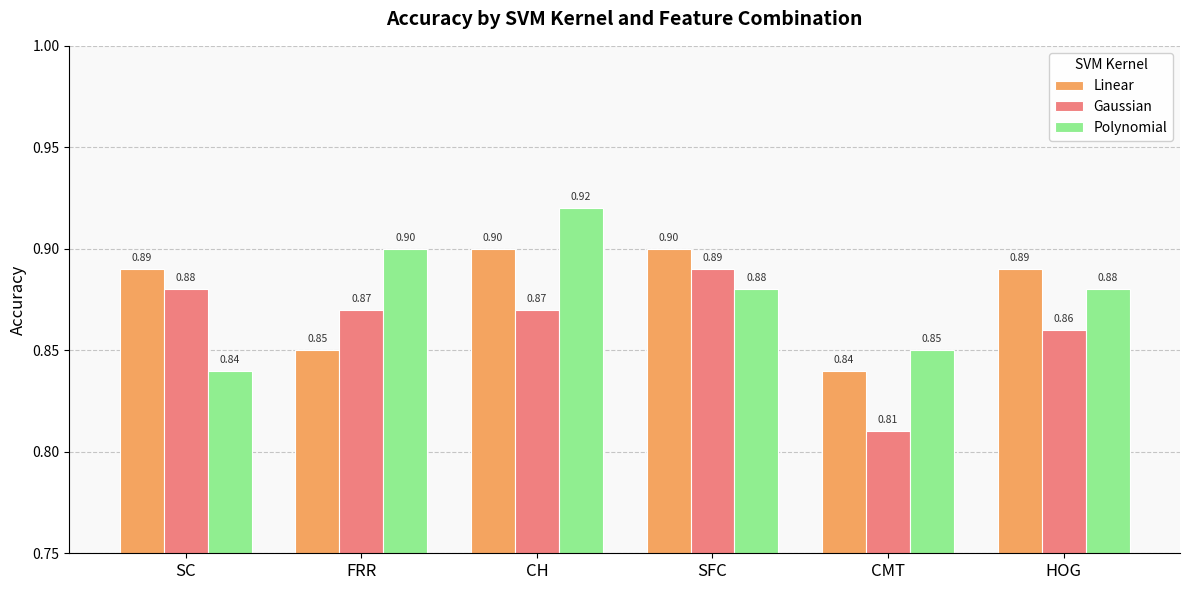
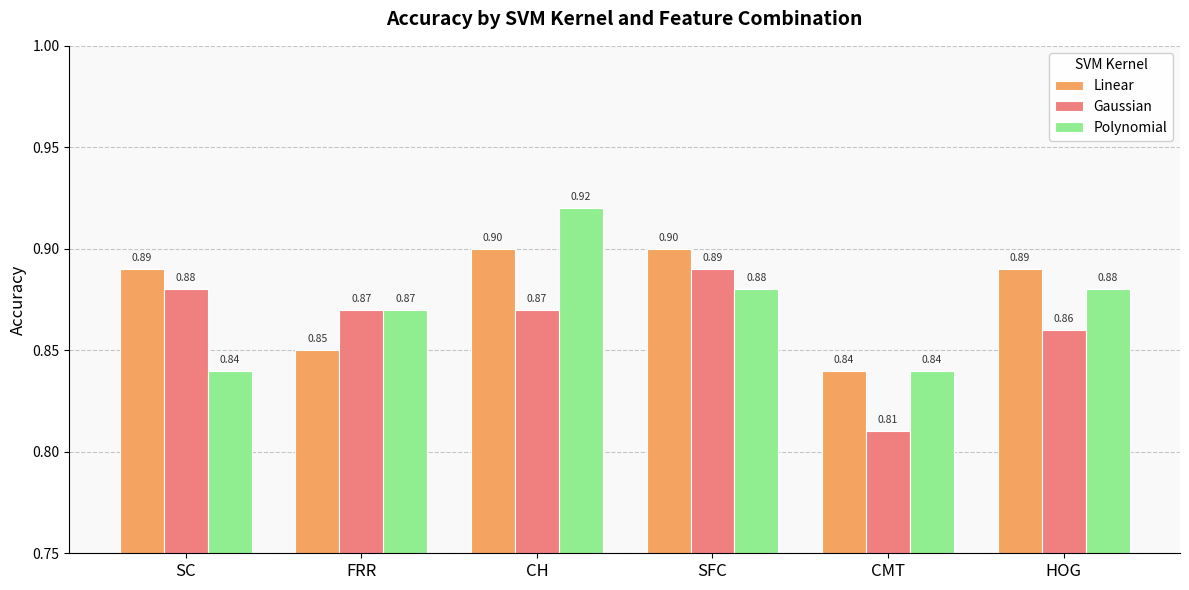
Polynomial, FRR: 0.90 -> 0.87
Polynomial, CMT: 0.85 -> 0.84
